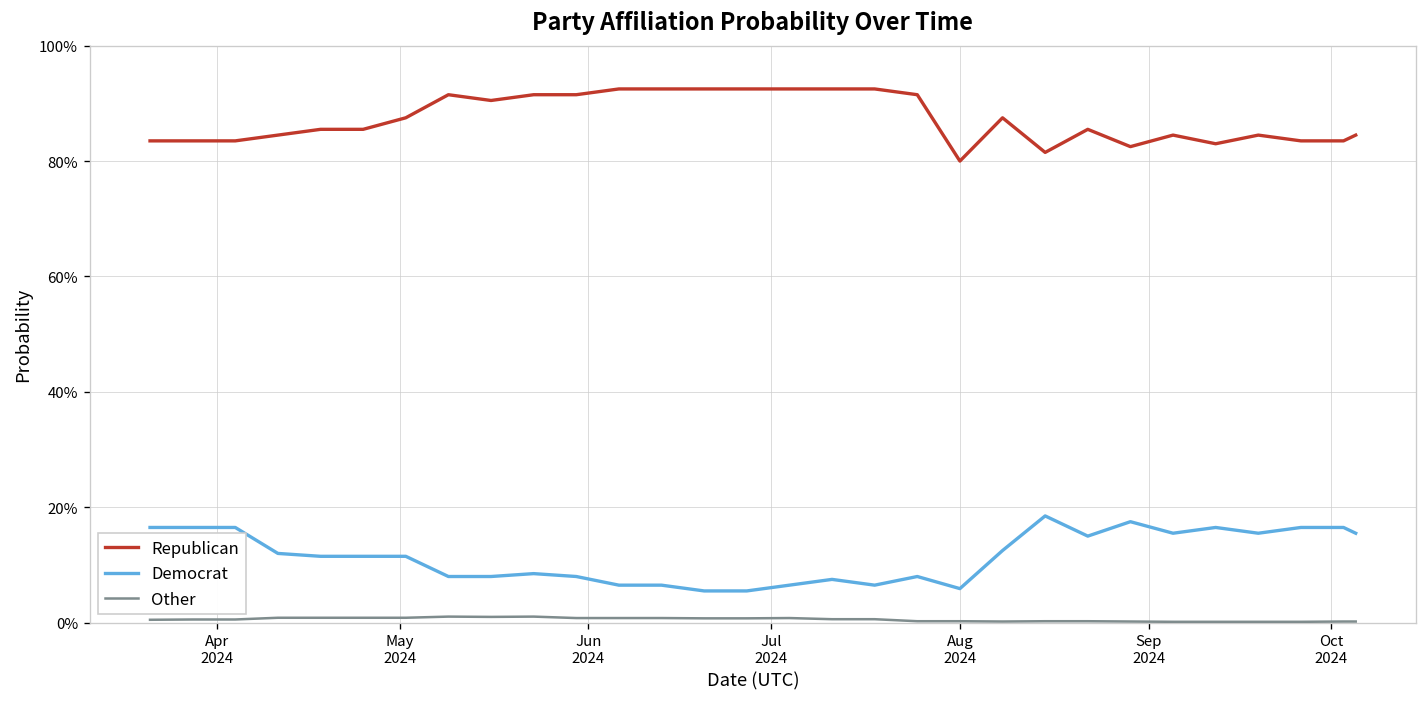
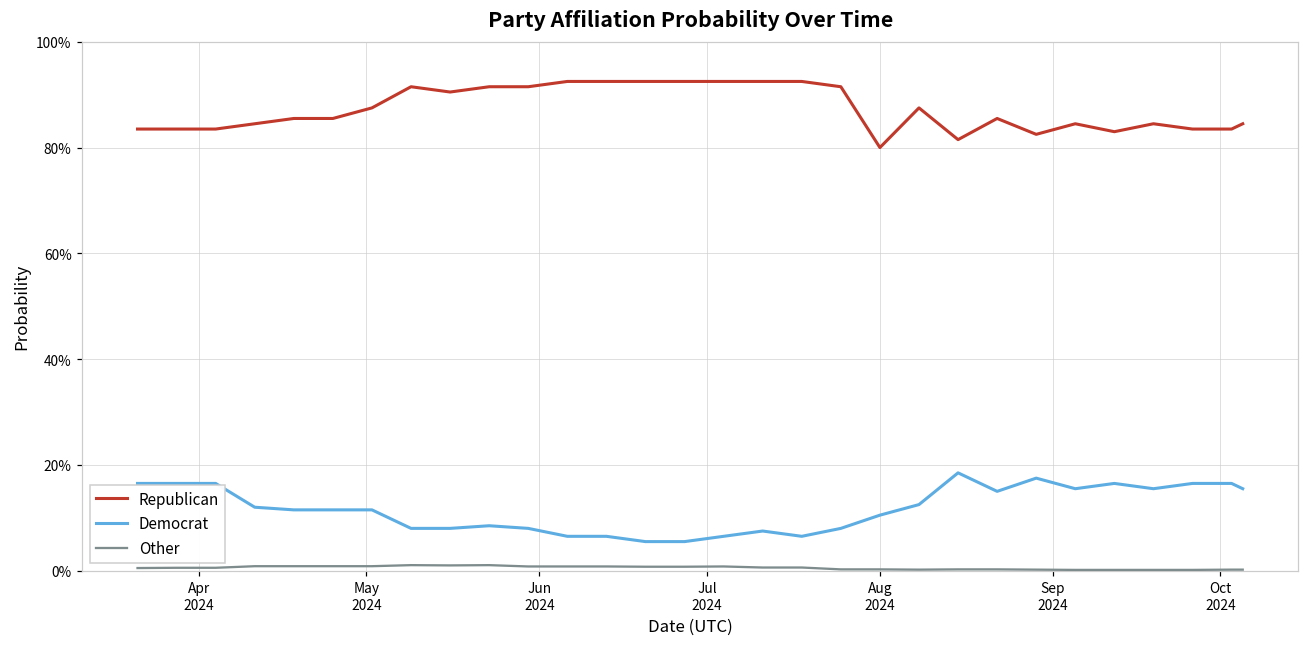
Democrat, Aug 2024: 6% -> 11%
